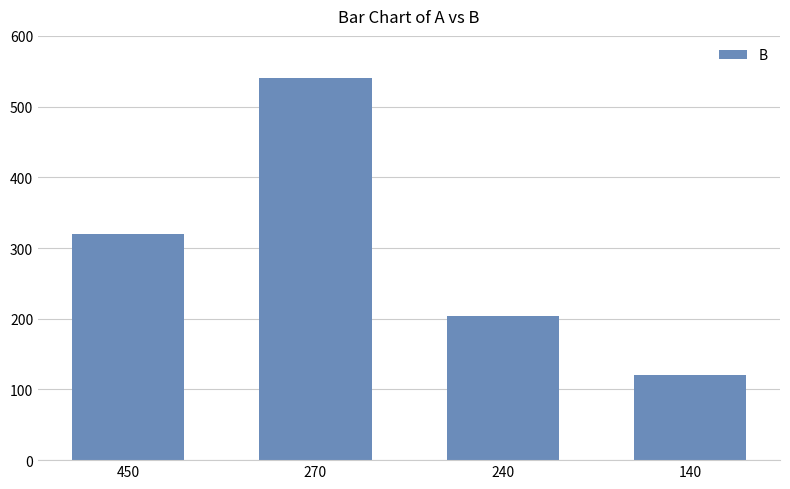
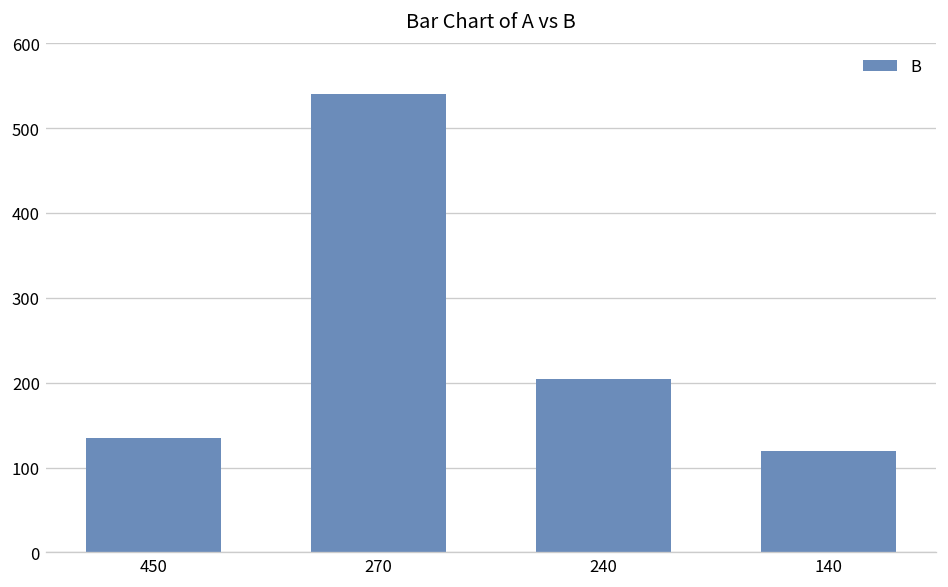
450: 320 -> 140
